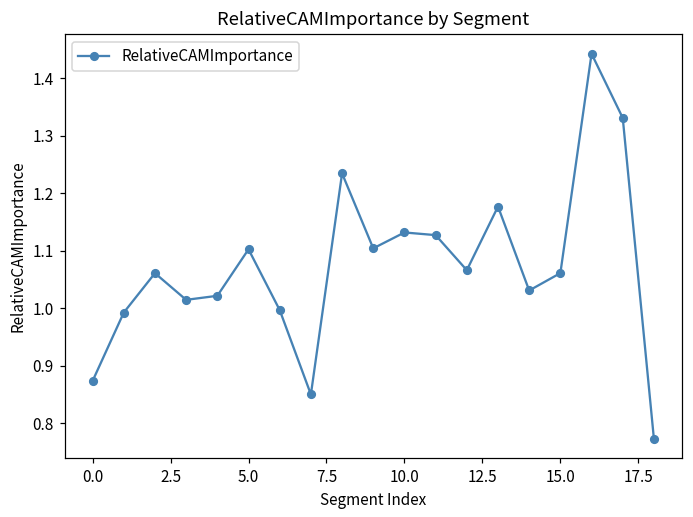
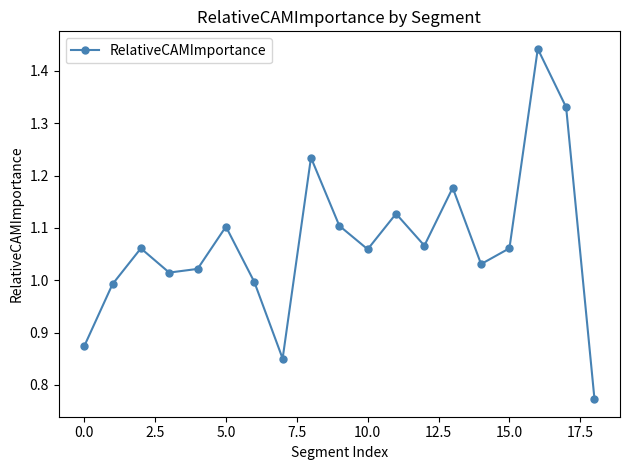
10.0: 1.13 -> 1.06
